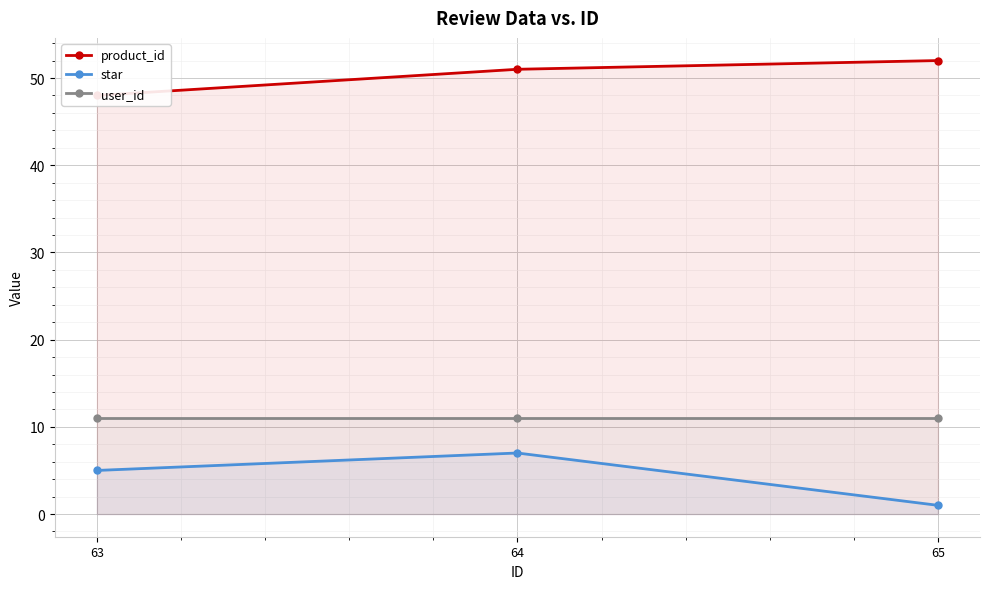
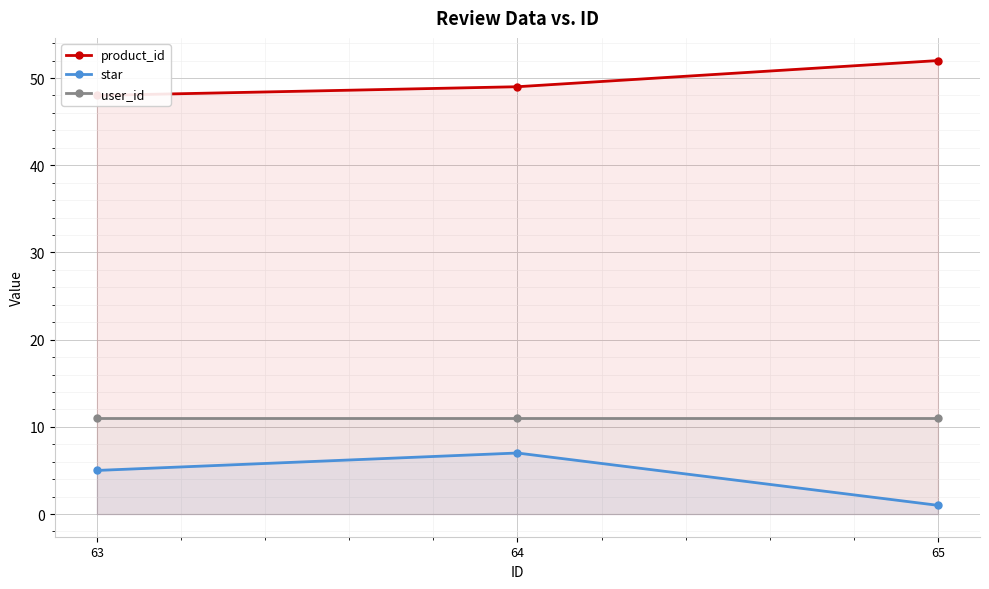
product_id, 64: 51 -> 49
